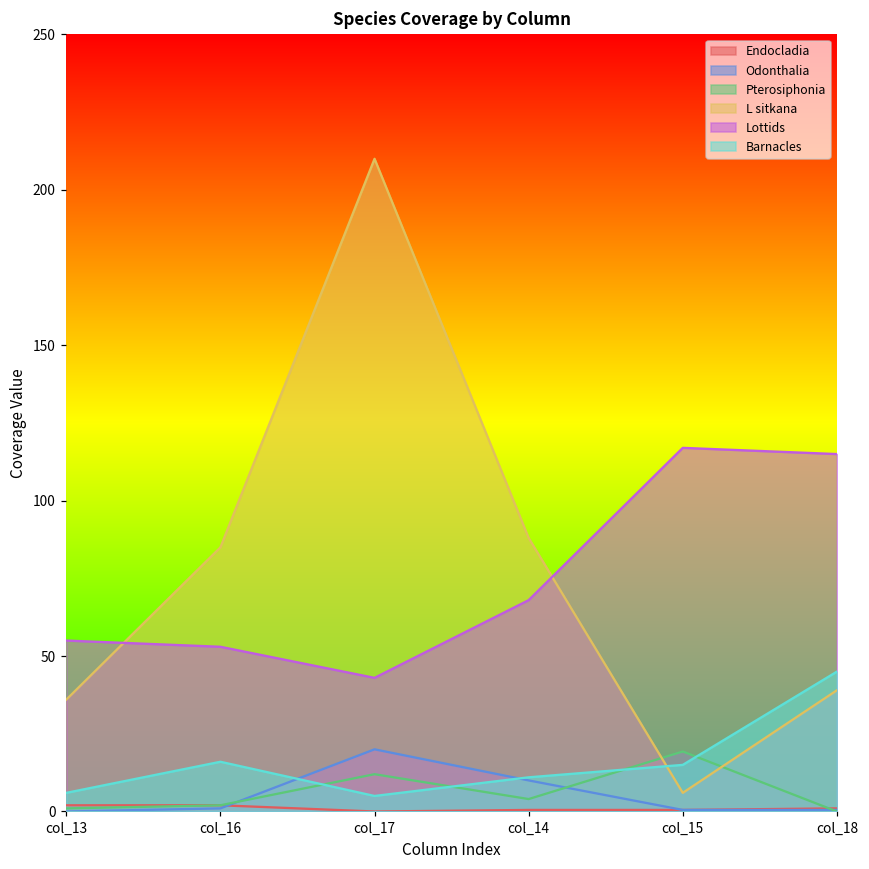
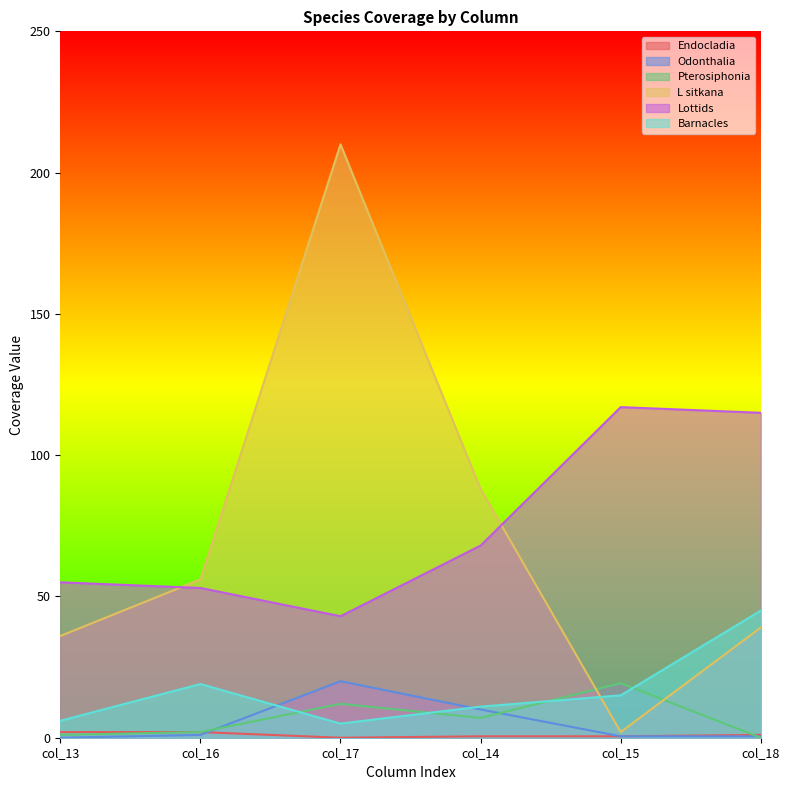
L sitkana, col_16: 85 -> 56
Barnacles, col_16: 16 -> 19
Pterosiphonia, col_14: 4 -> 7
L sitkana, col_15: 6 -> 2
